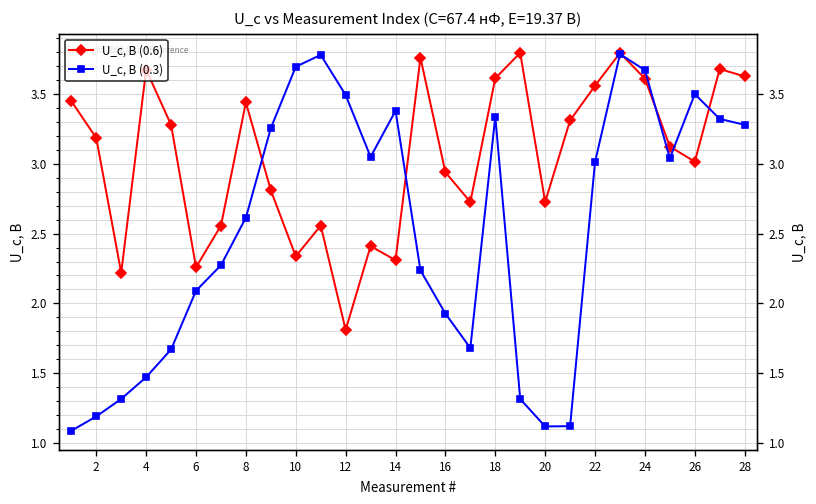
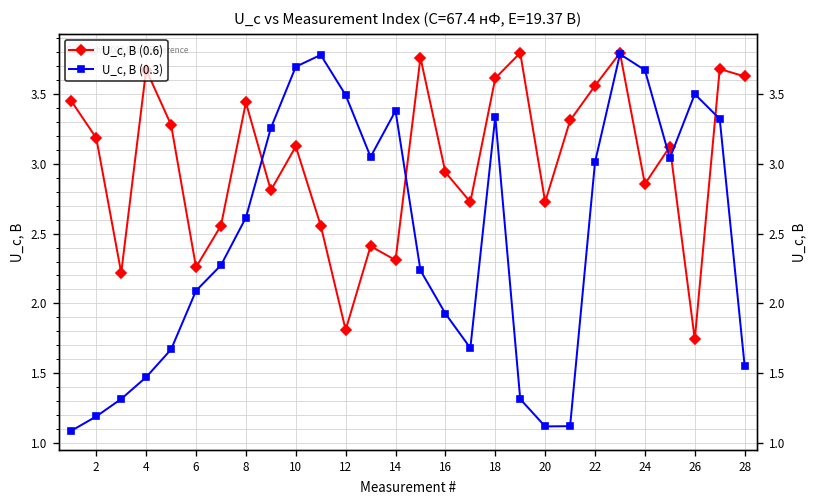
U_c, В (0.6), 10: 2.34 -> 3.13
U_c, В (0.6), 24: 3.61 -> 2.86
U_c, В (0.6), 26: 3.02 -> 1.74
U_c, В (0.3), 28: 3.28 -> 1.55
